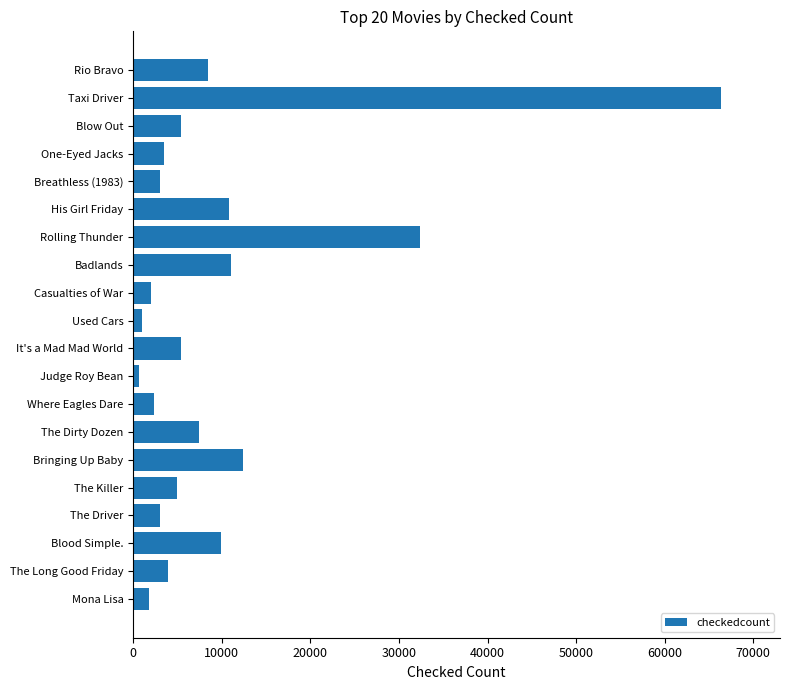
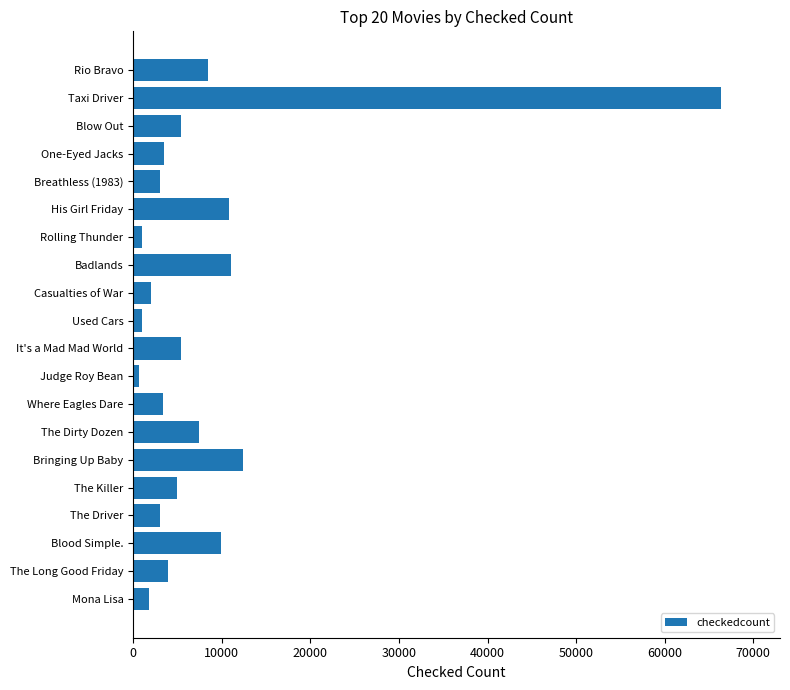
Rolling Thunder: 32000 -> 1000
Where Eagles Dare: 2000 -> 3000
